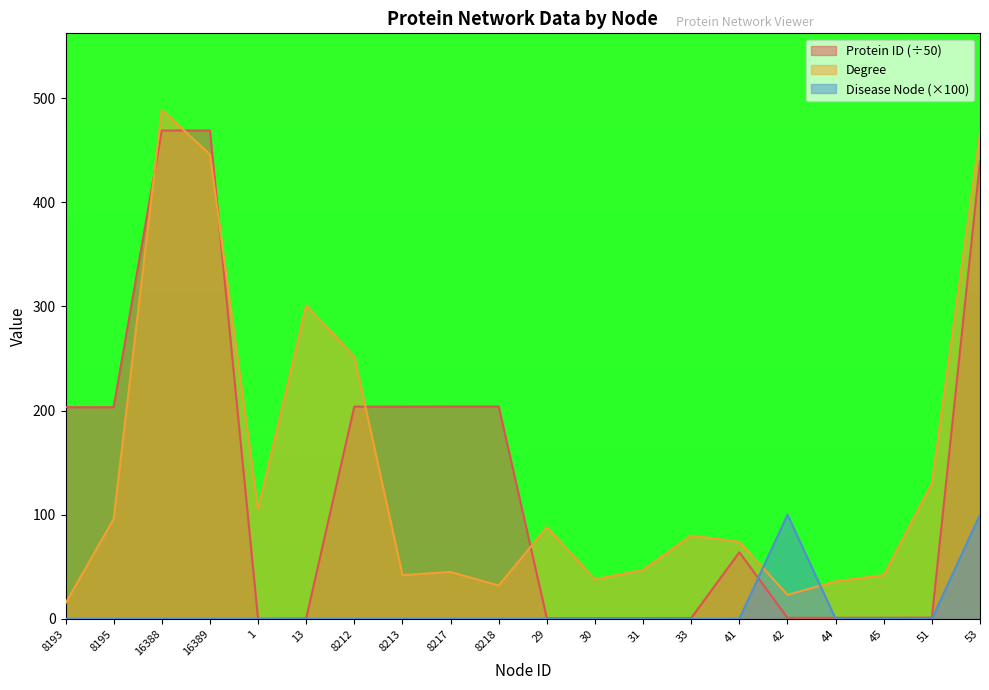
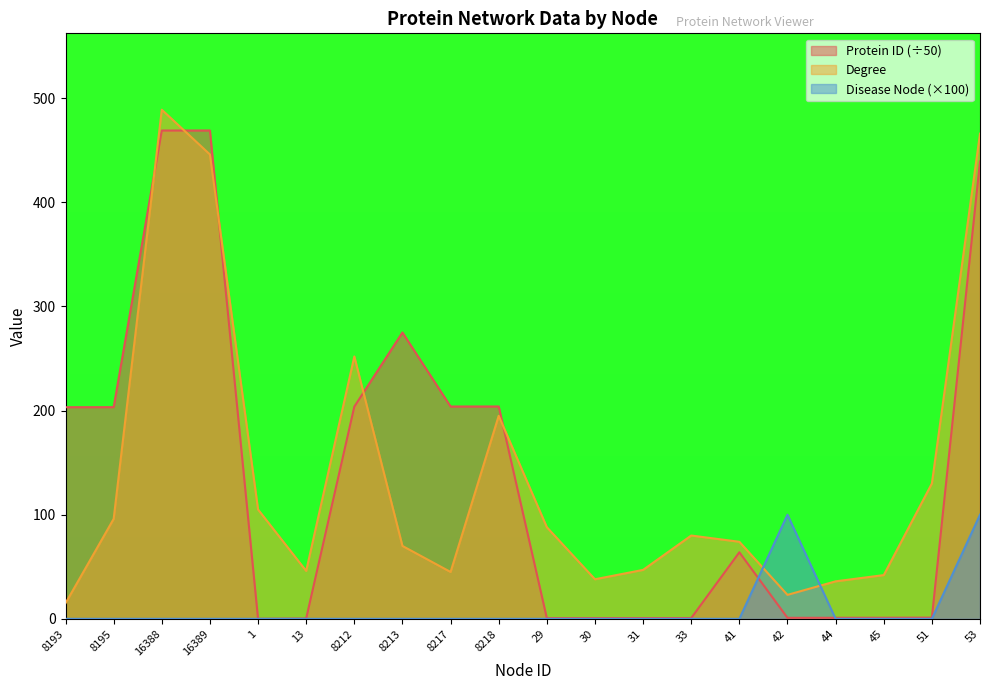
Degree, 13: 301 -> 46
Protein ID (÷50), 8213: 204 -> 275
Degree, 8213: 42 -> 70
Degree, 8218: 32 -> 195
